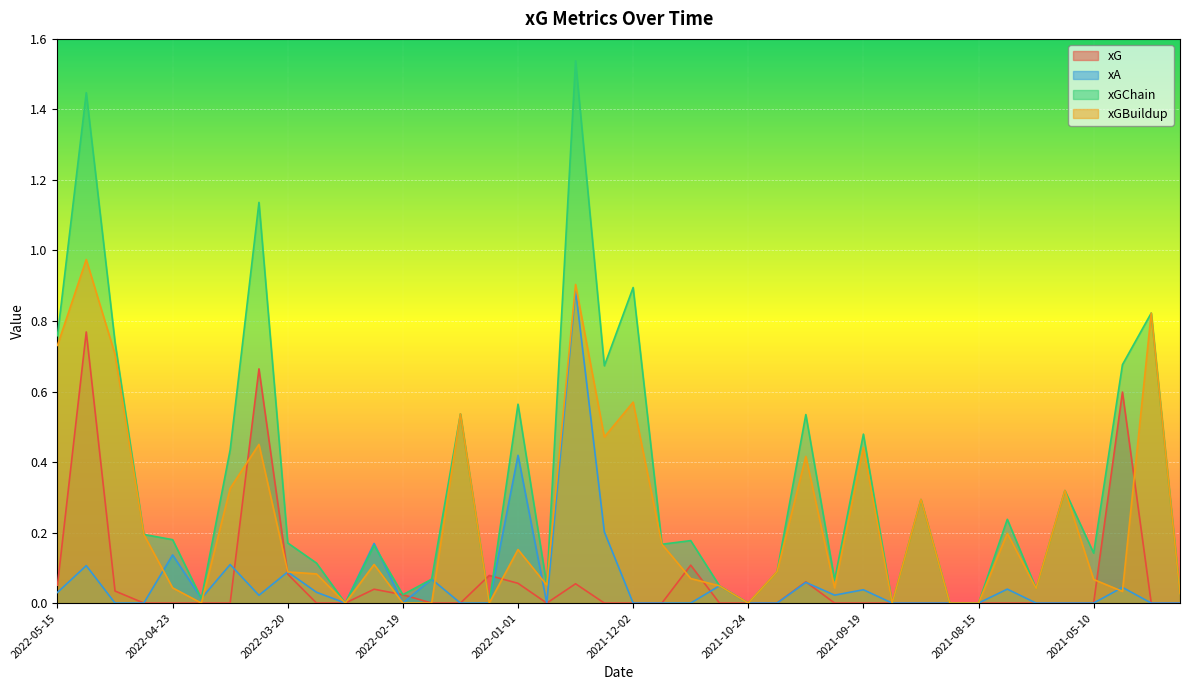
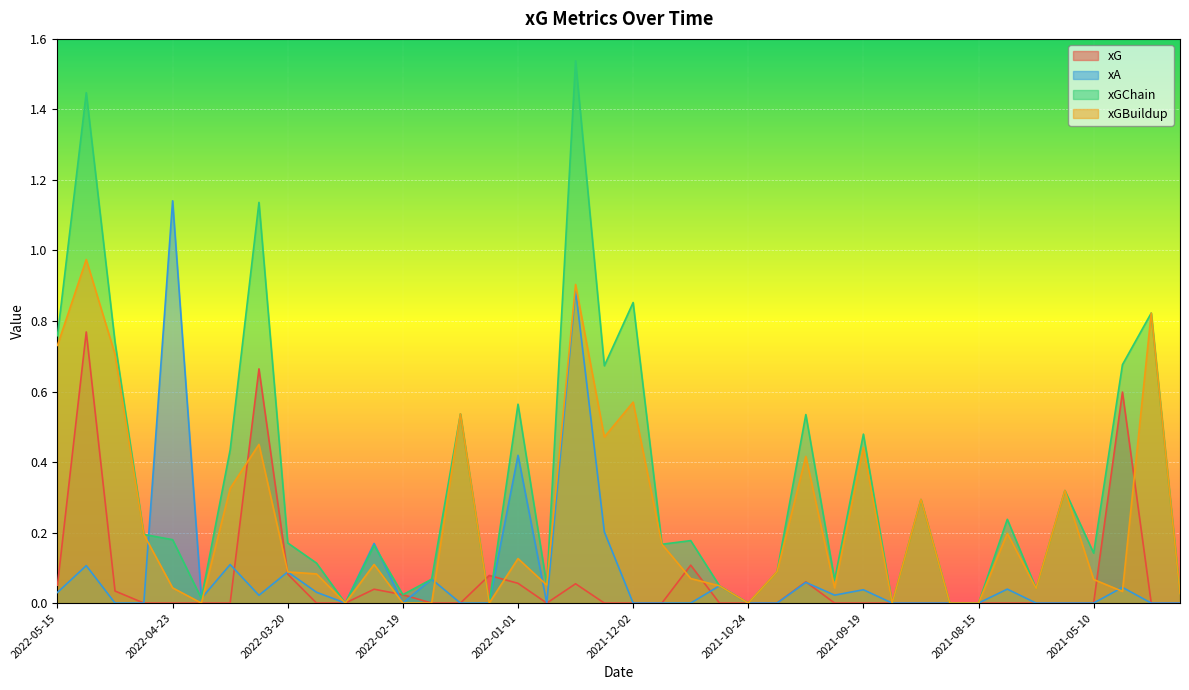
xA, 2022-04-23: 0.14 -> 1.14
xGBuildup, 2022-01-01: 0.15 -> 0.13
xGChain, 2021-12-02: 0.89 -> 0.85
